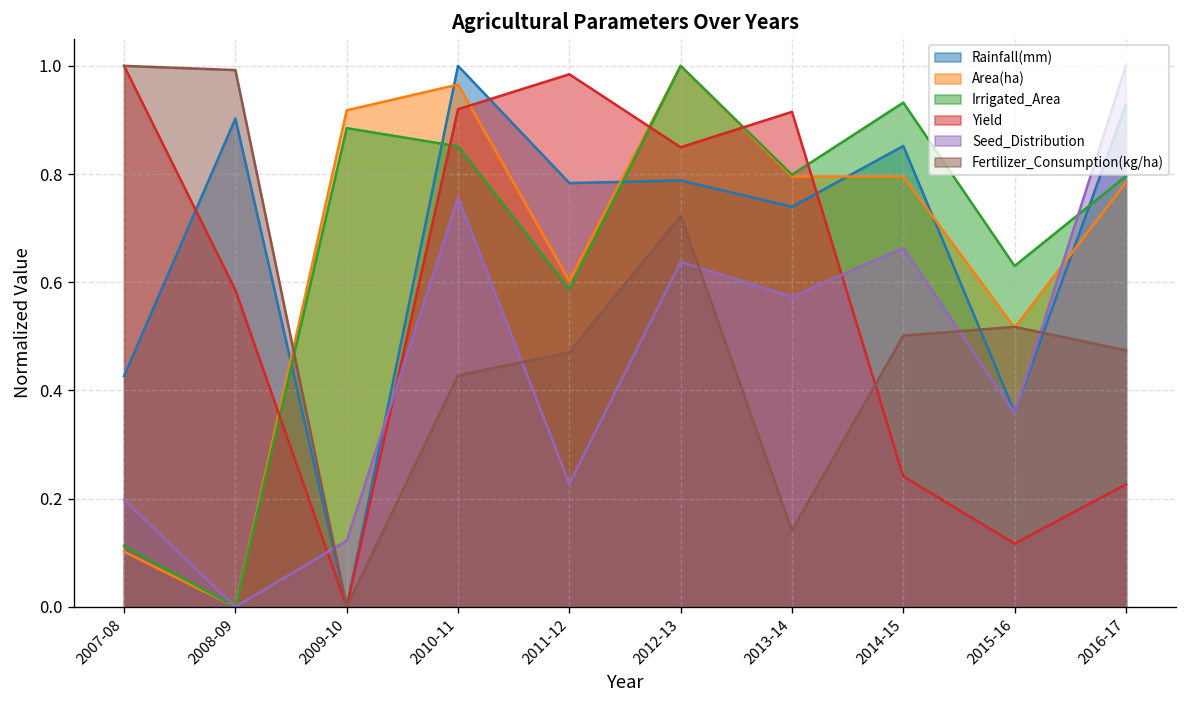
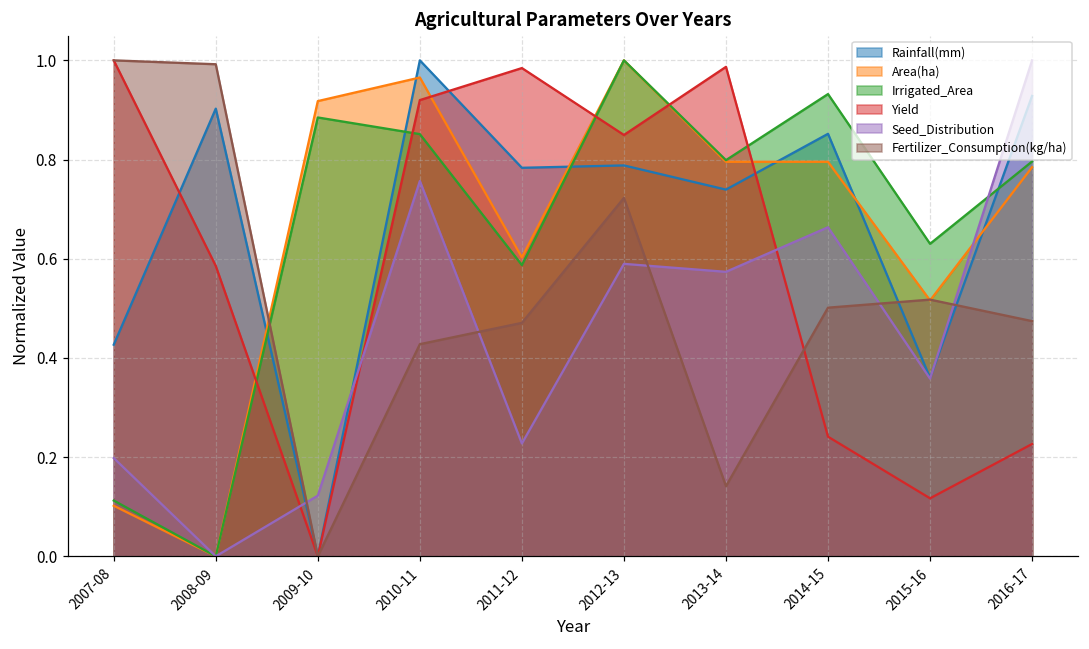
Seed_Distribution, 2012-13: 0.64 -> 0.59
Yield, 2013-14: 0.91 -> 0.99
